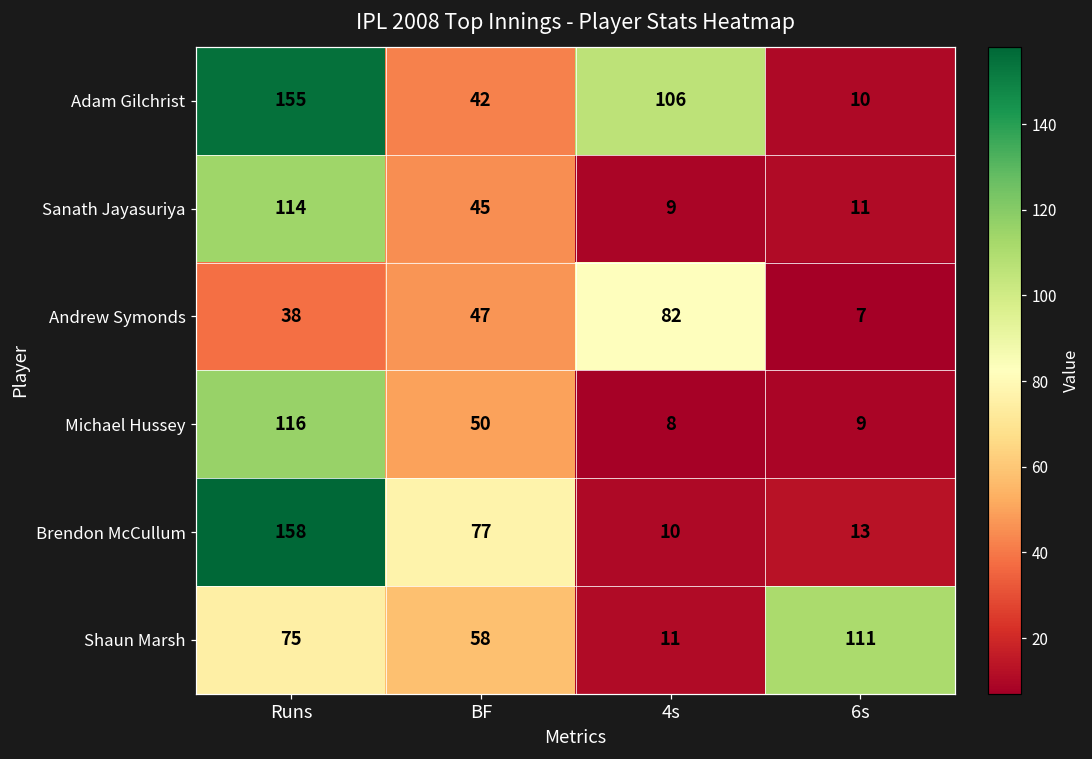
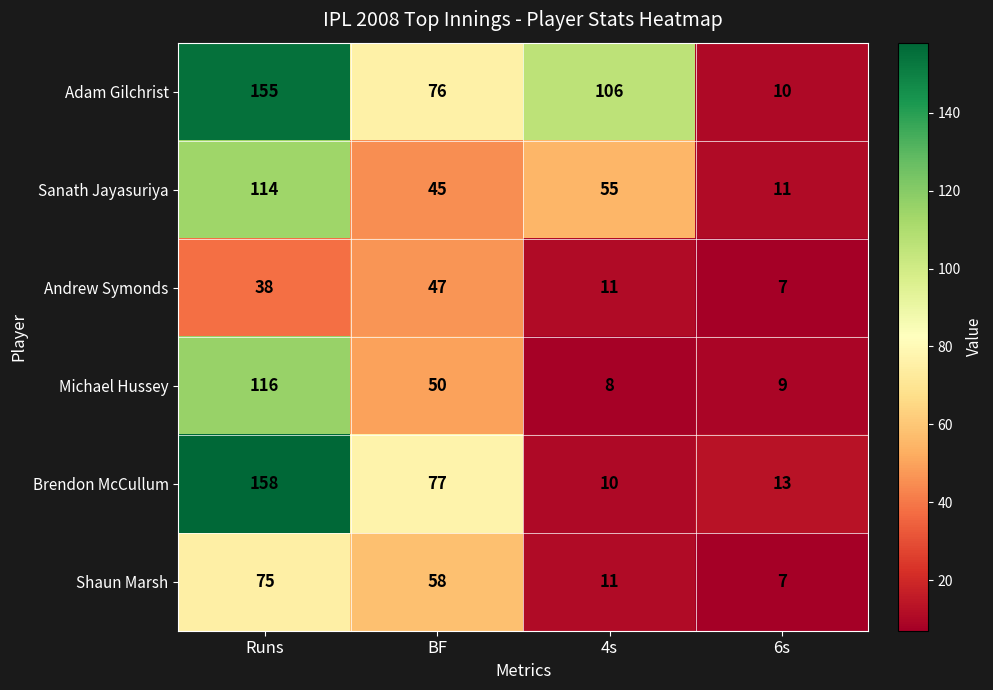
Adam Gilchrist, BF: 42 -> 76
Sanath Jayasuriya, 4s: 9 -> 55
Andrew Symonds, 4s: 82 -> 11
Shaun Marsh, 6s: 111 -> 7
